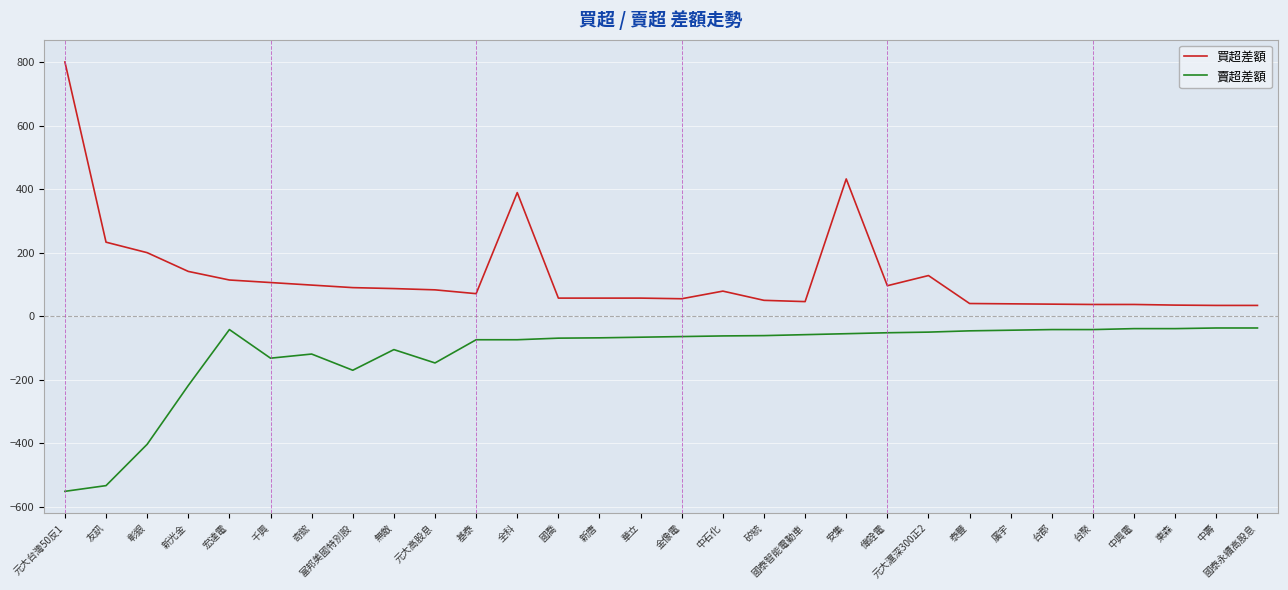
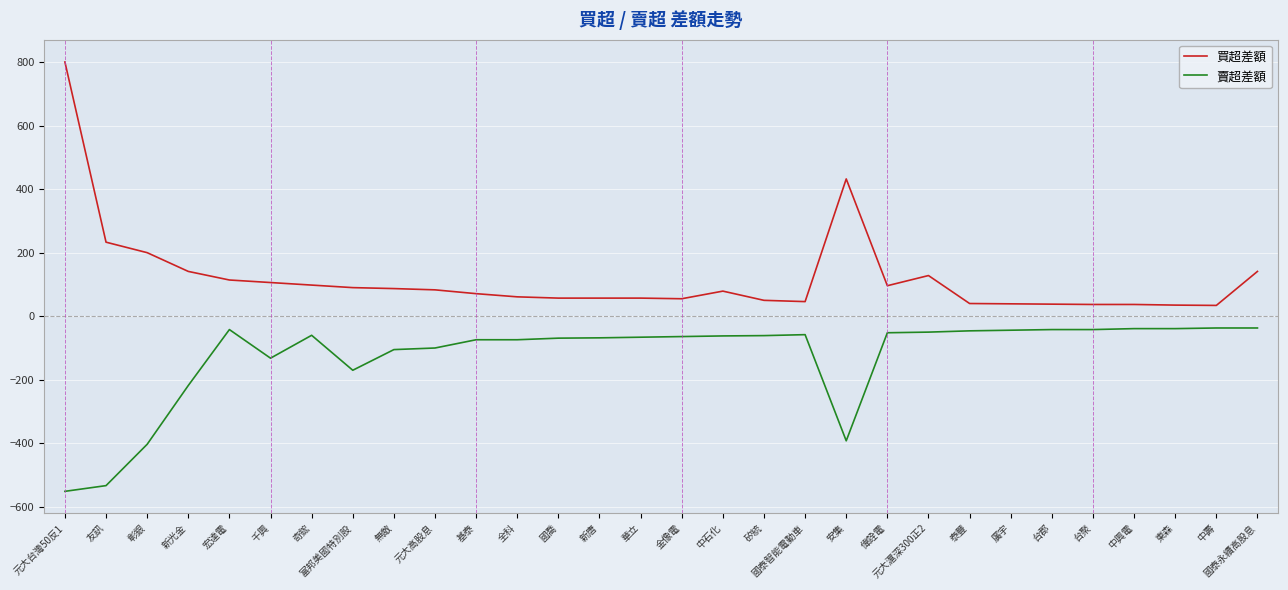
賣超差額, 奇鋐: -120 -> -60
賣超差額, 元大高股息: -150 -> -100
買超差額, 全科: 390 -> 60
賣超差額, 安集: -60 -> -390
買超差額, 國泰永續高股息: 30 -> 140
